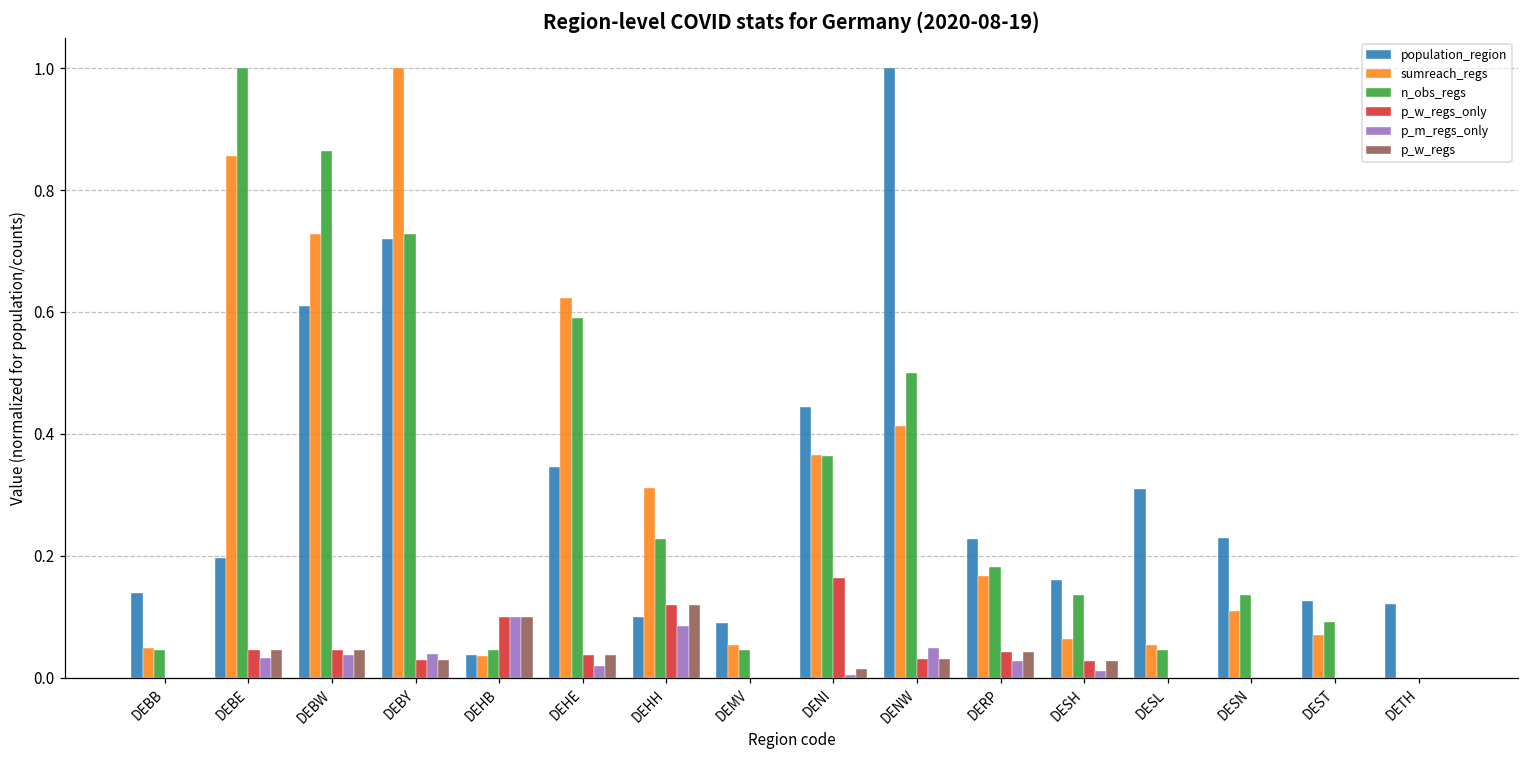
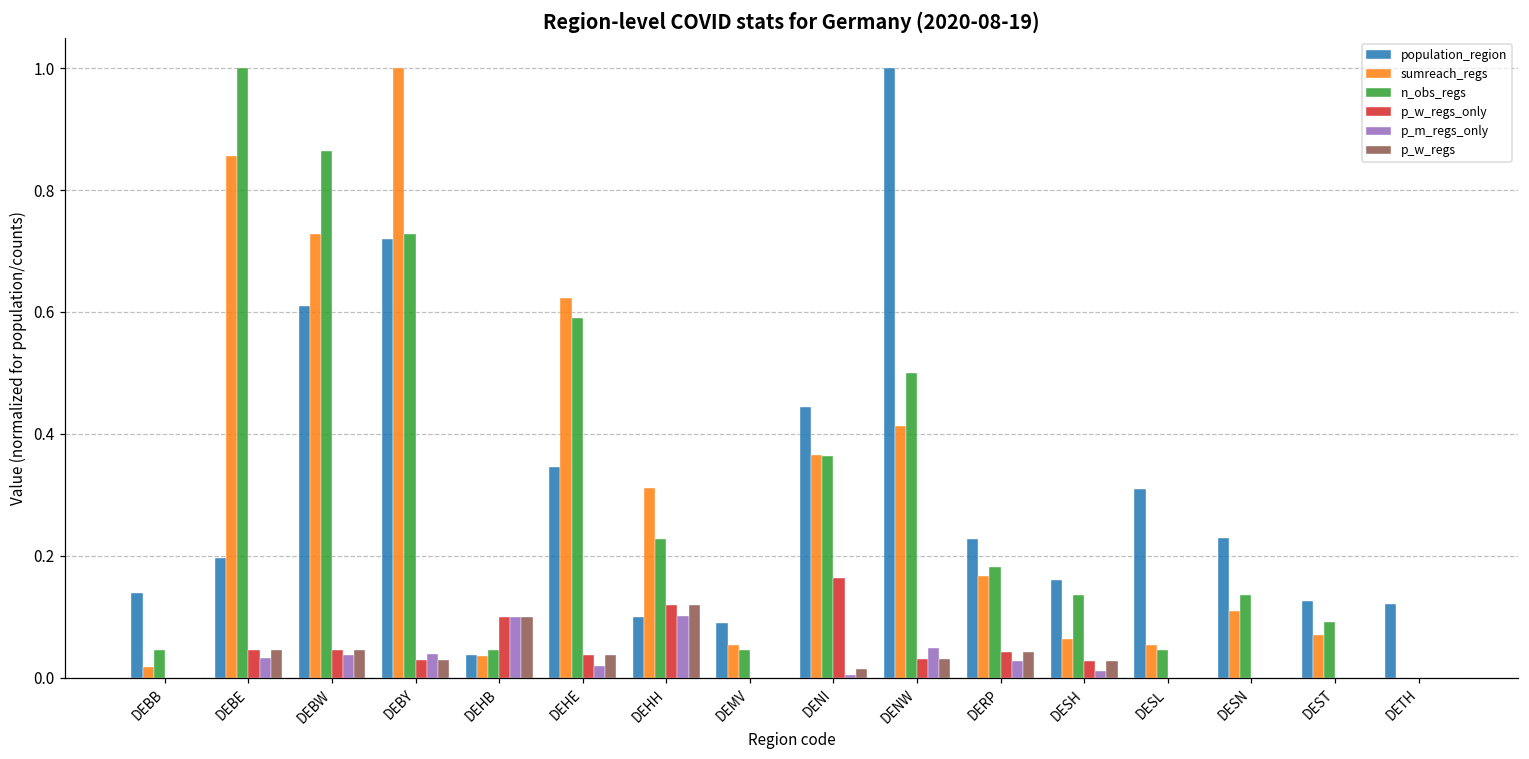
sumreach_regs, DEBB: 0.05 -> 0.02
p_m_regs_only, DEHH: 0.08 -> 0.10
